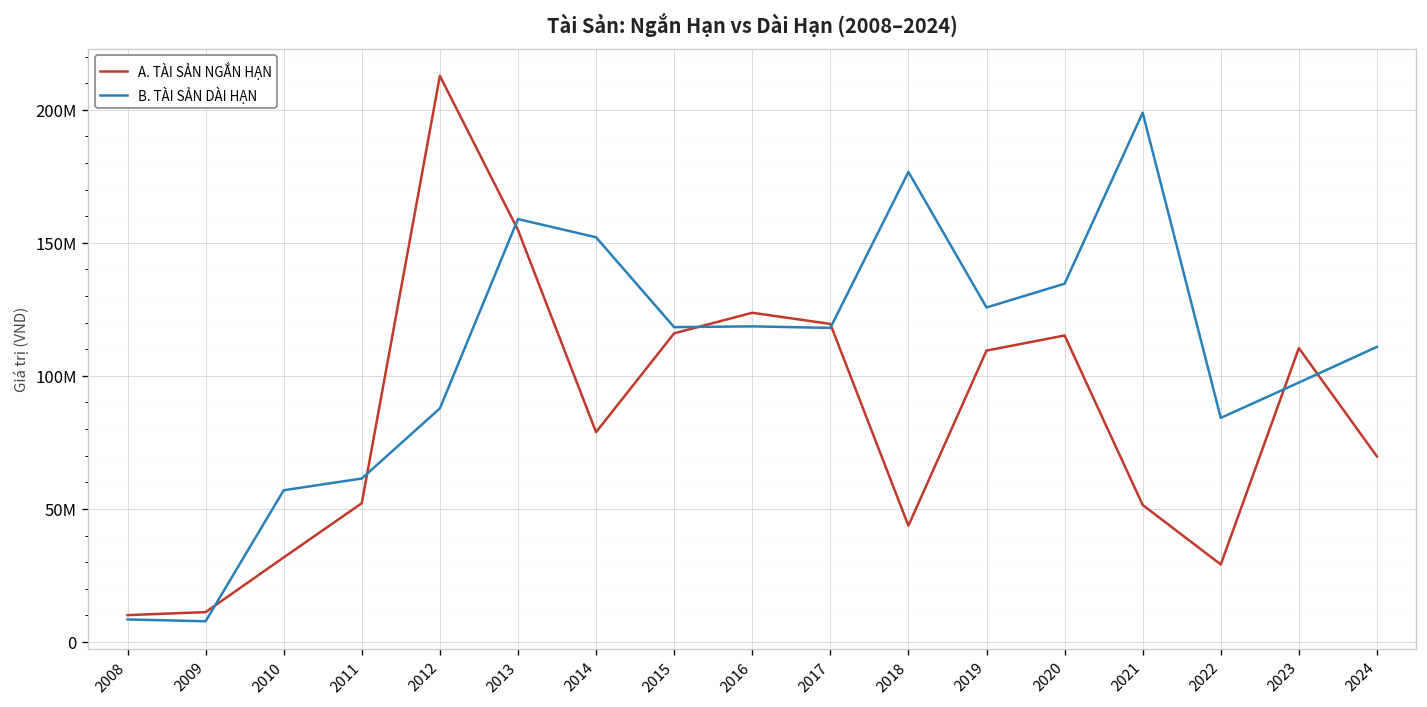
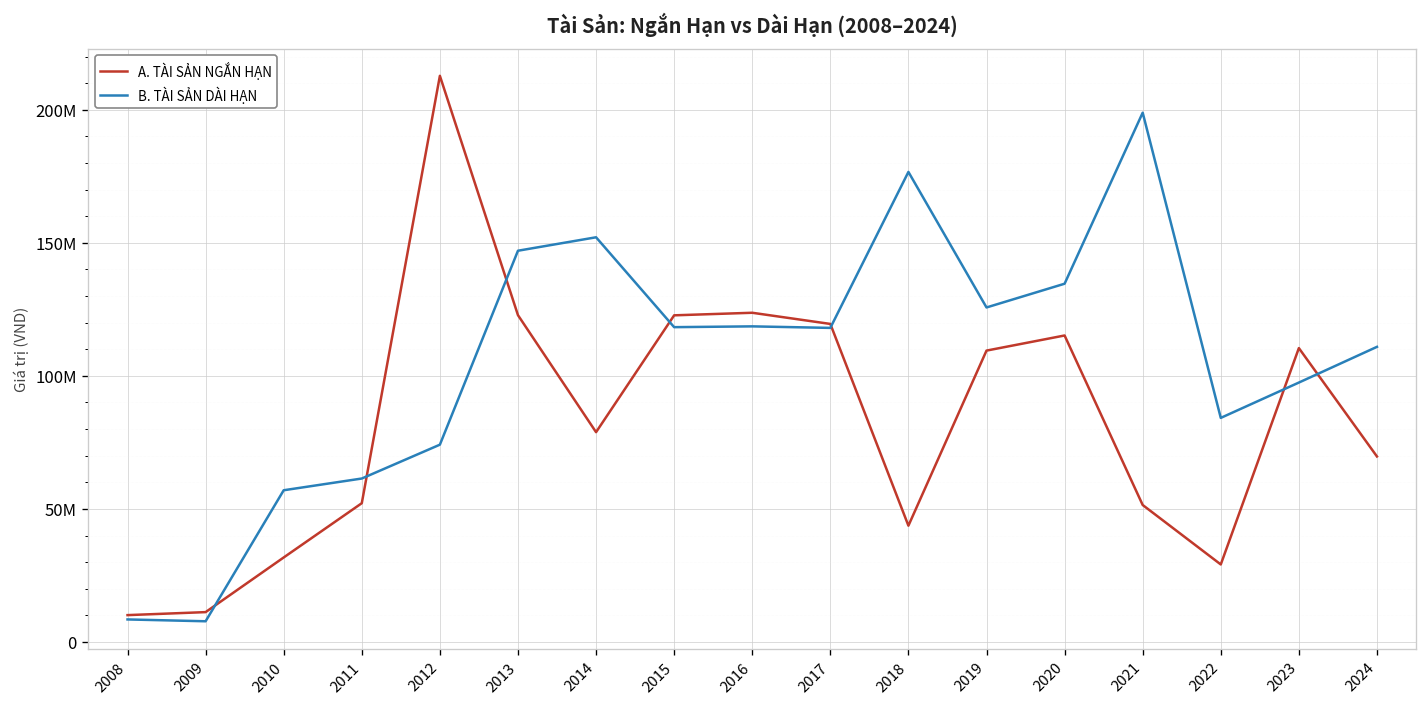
B. TÀI SẢN DÀI HẠN, 2012: 88000000 -> 74000000
A. TÀI SẢN NGẮN HẠN, 2013: 155000000 -> 123000000
B. TÀI SẢN DÀI HẠN, 2013: 159000000 -> 147000000
A. TÀI SẢN NGẮN HẠN, 2015: 116000000 -> 123000000
